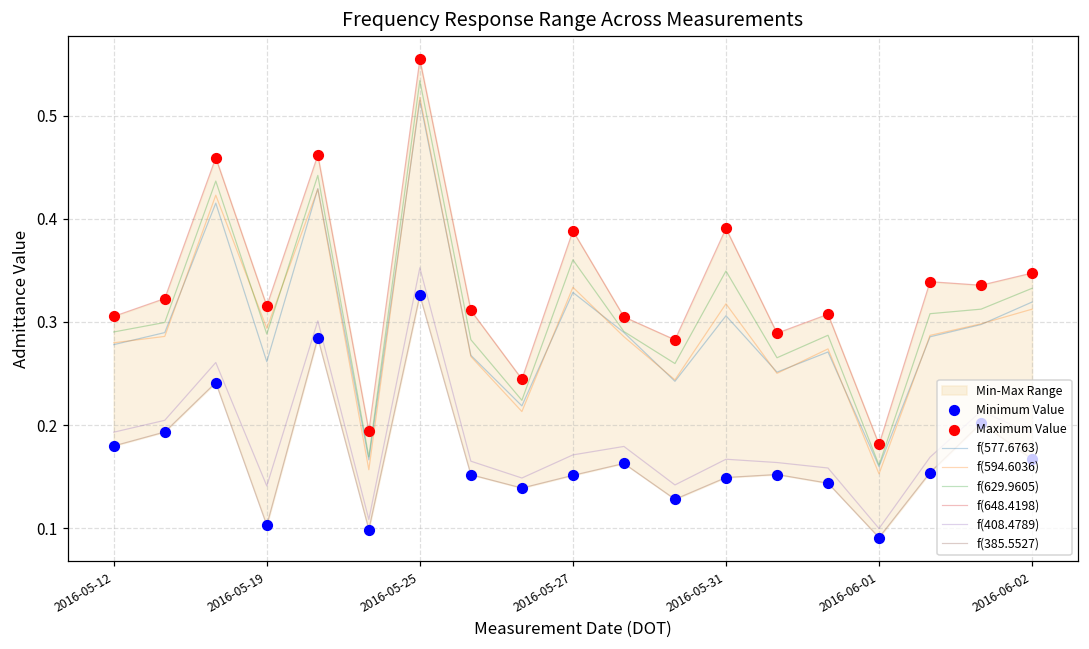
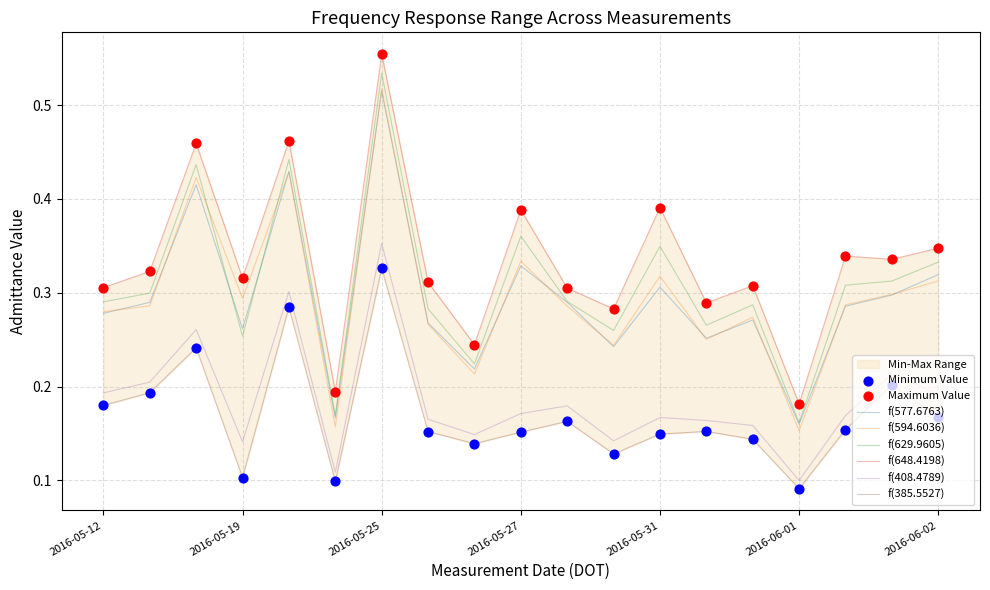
f(629.9605), 2016-05-19: 0.29 -> 0.25
